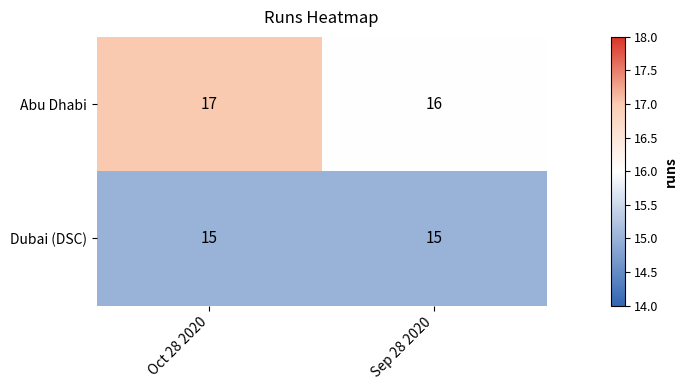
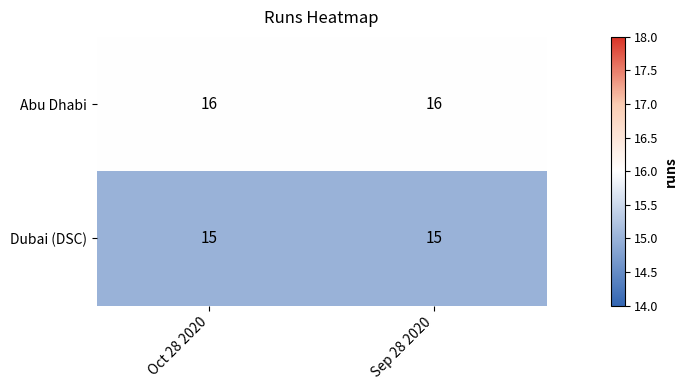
Abu Dhabi, Oct 28 2020: 17 -> 16
